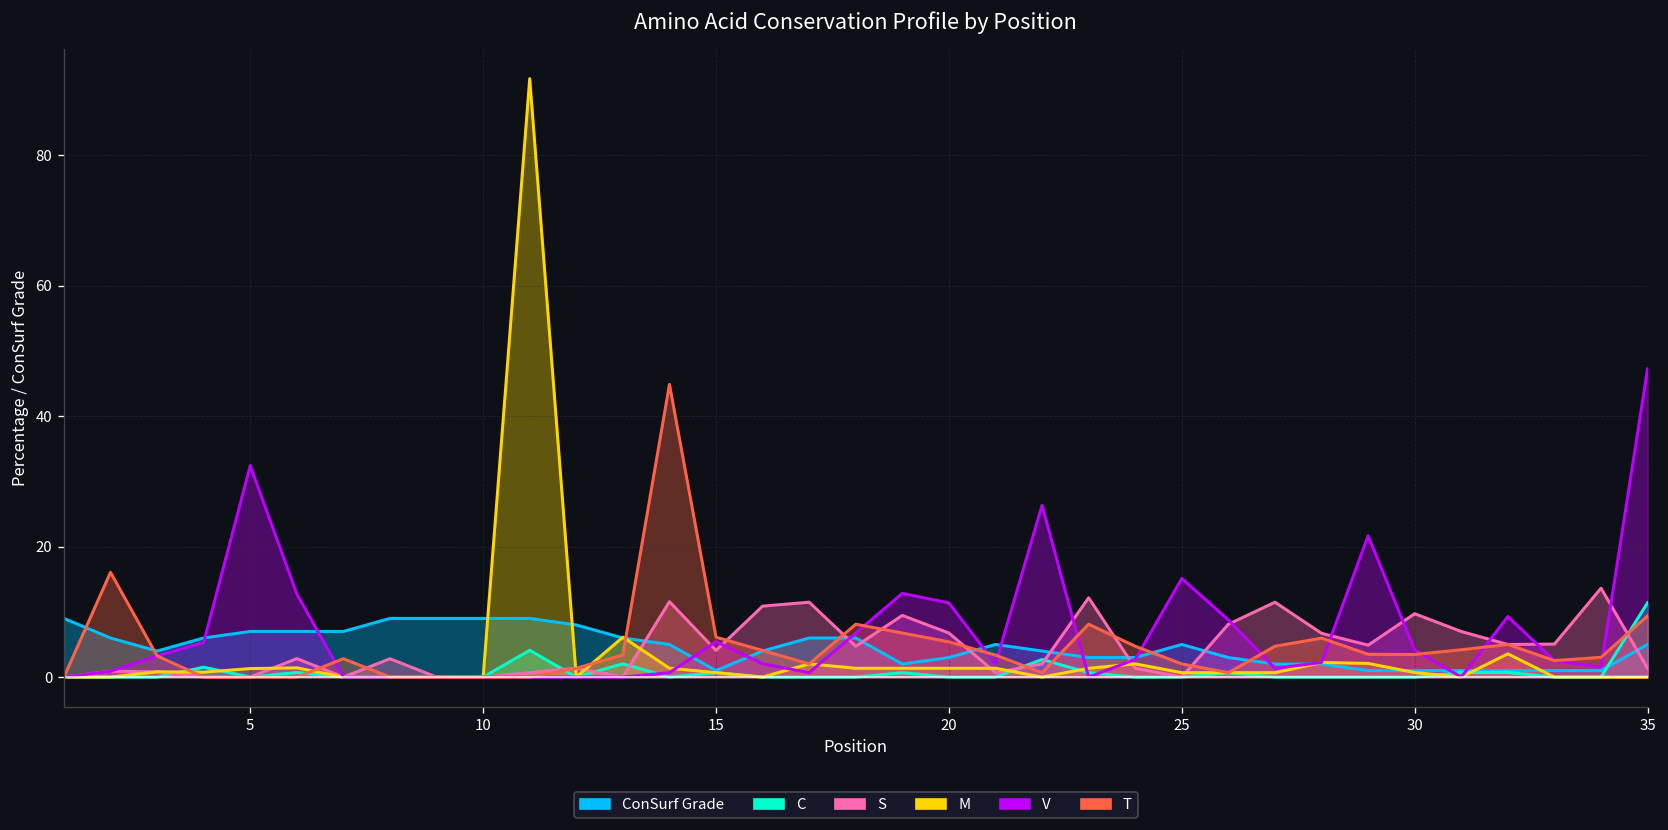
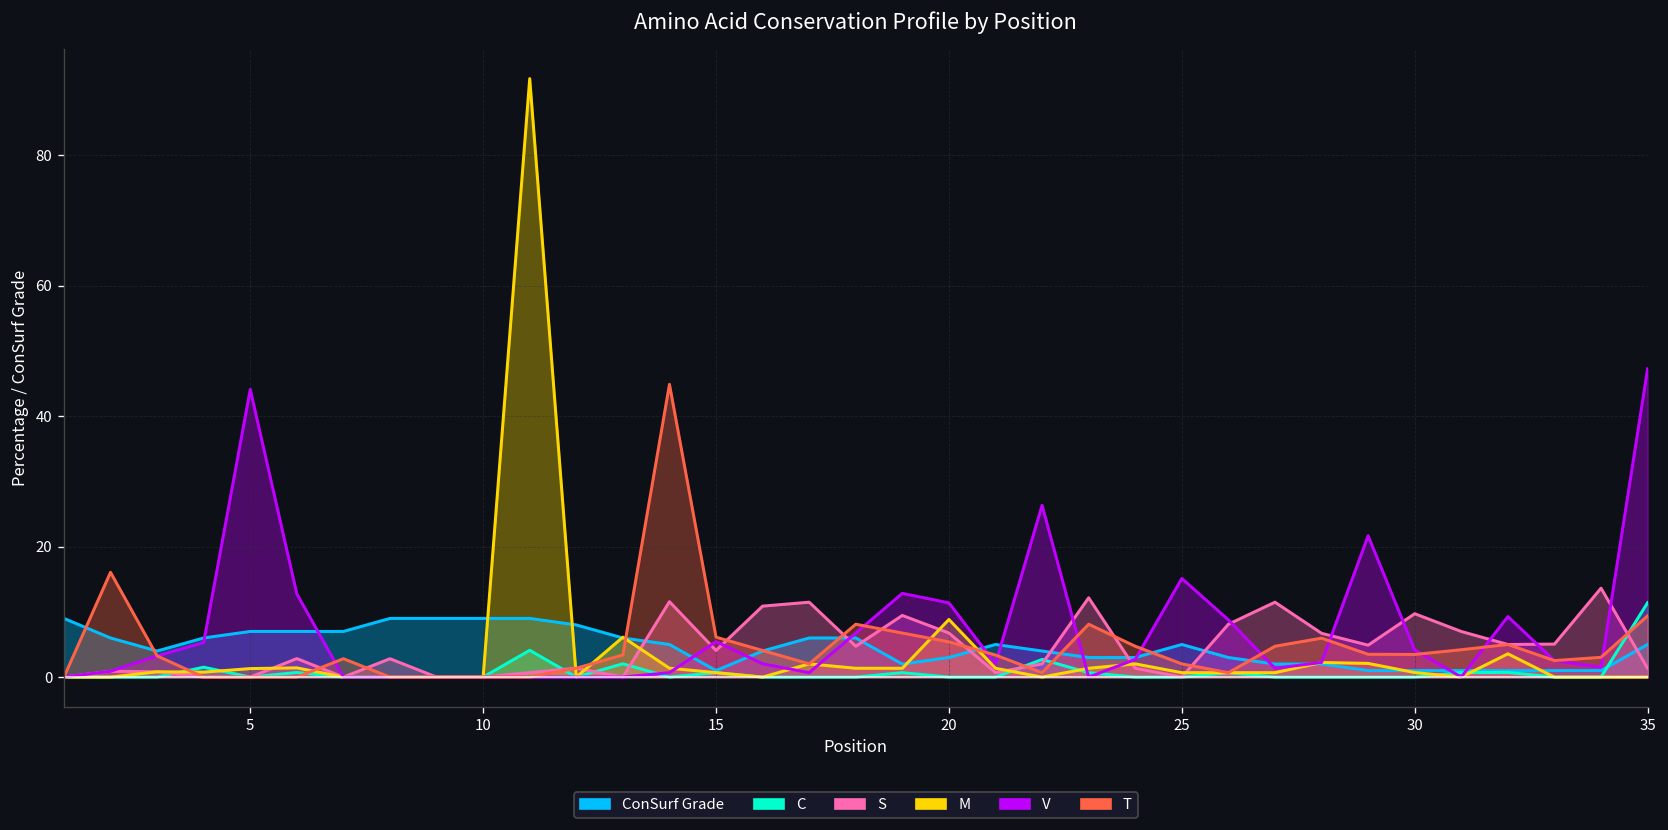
V, 5: 32 -> 44
M, 20: 1 -> 9
